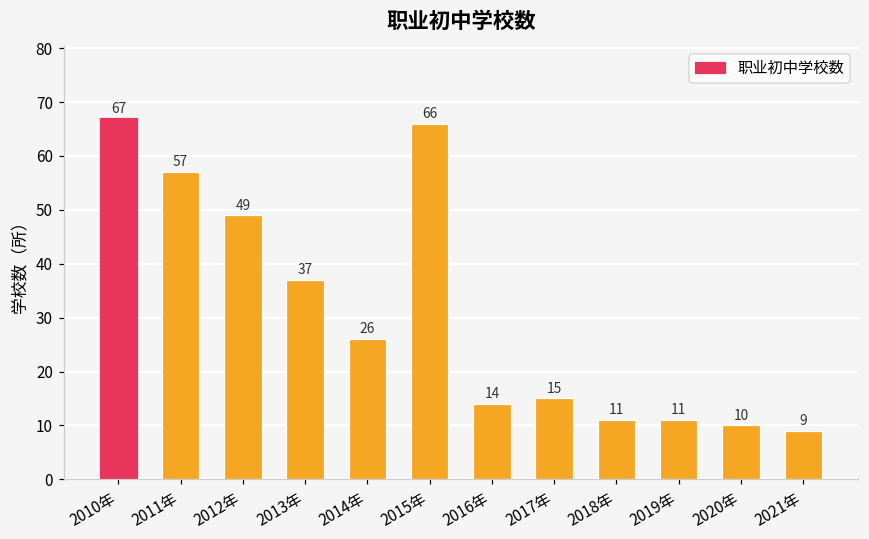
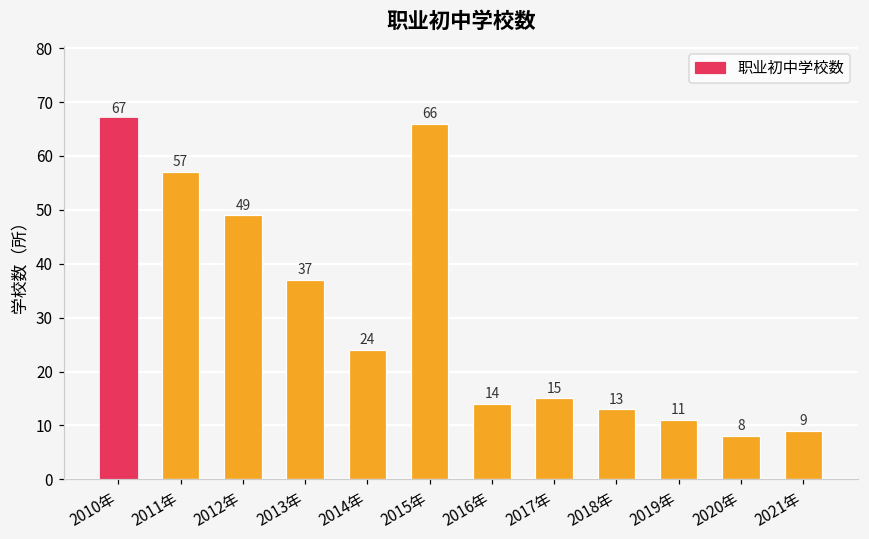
2014年: 26 -> 24
2018年: 11 -> 13
2020年: 10 -> 8
